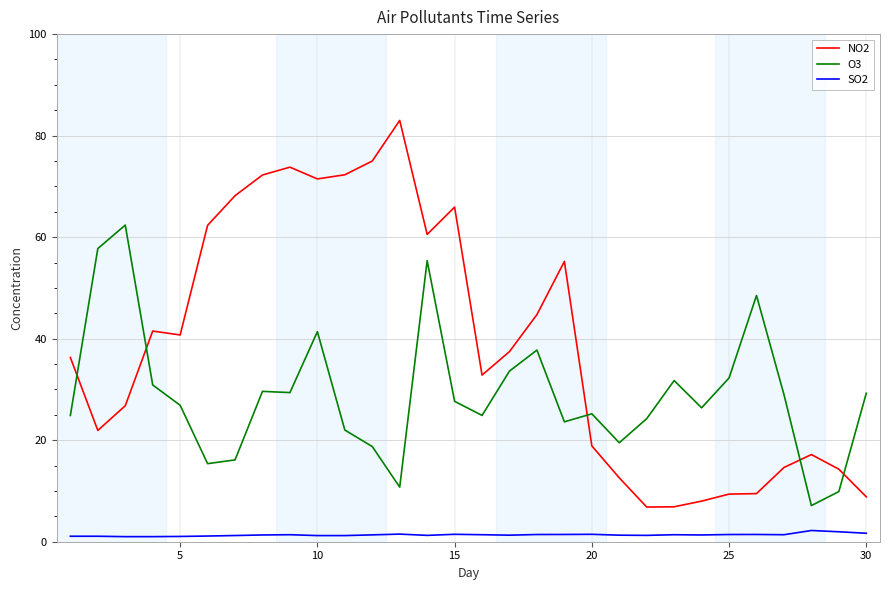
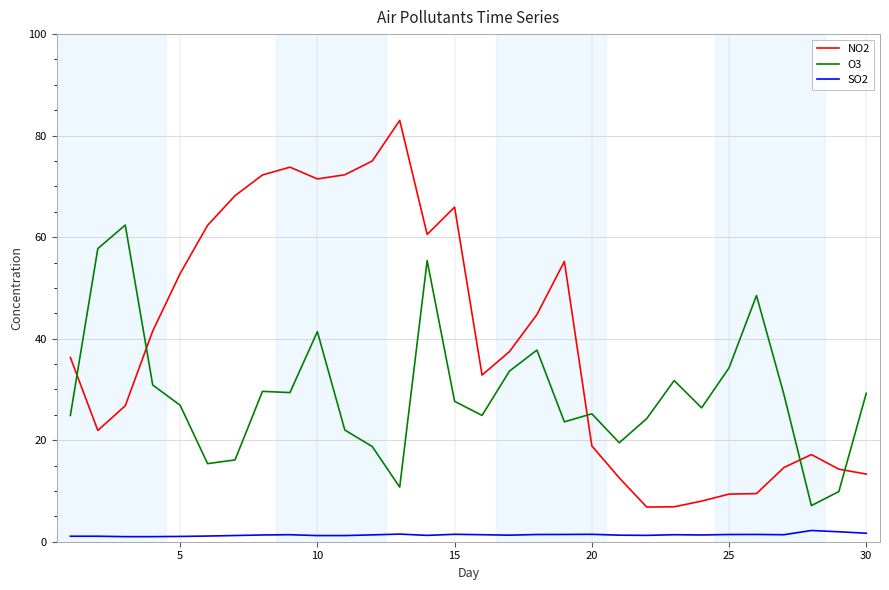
NO2, 5: 41 -> 53
O3, 25: 32 -> 34
NO2, 30: 9 -> 13
